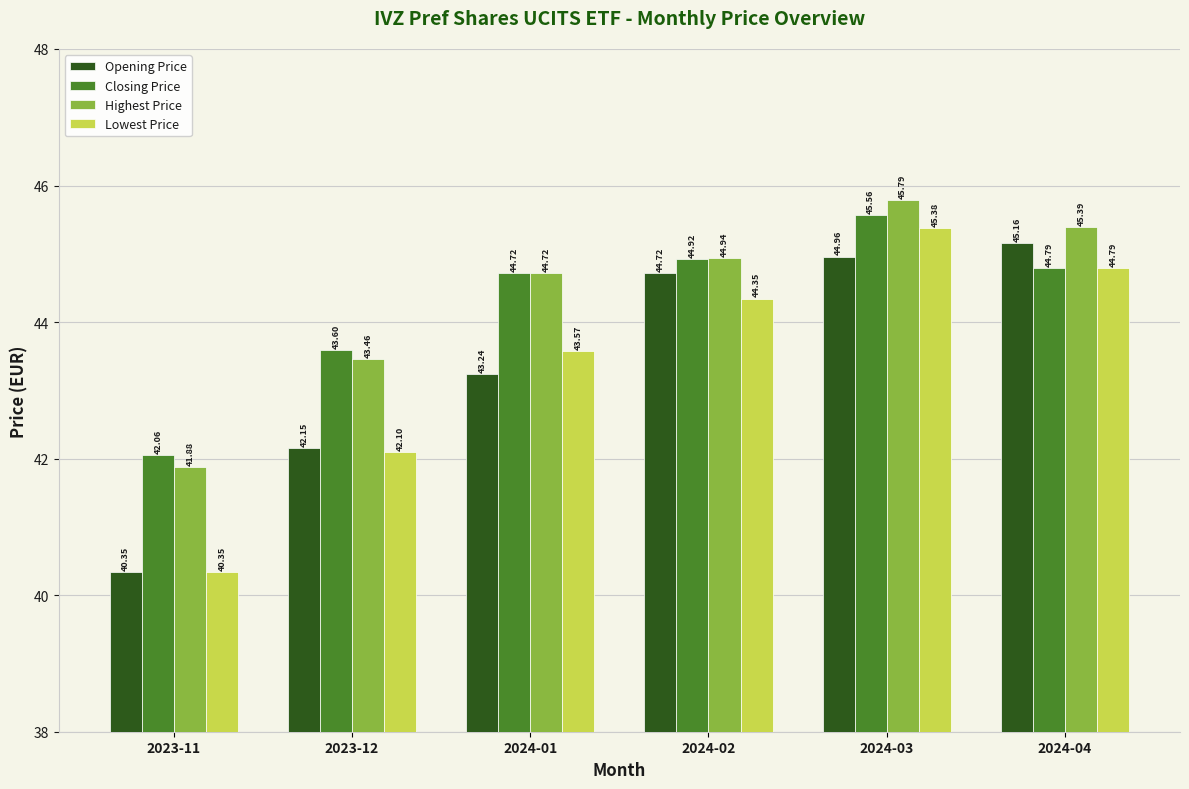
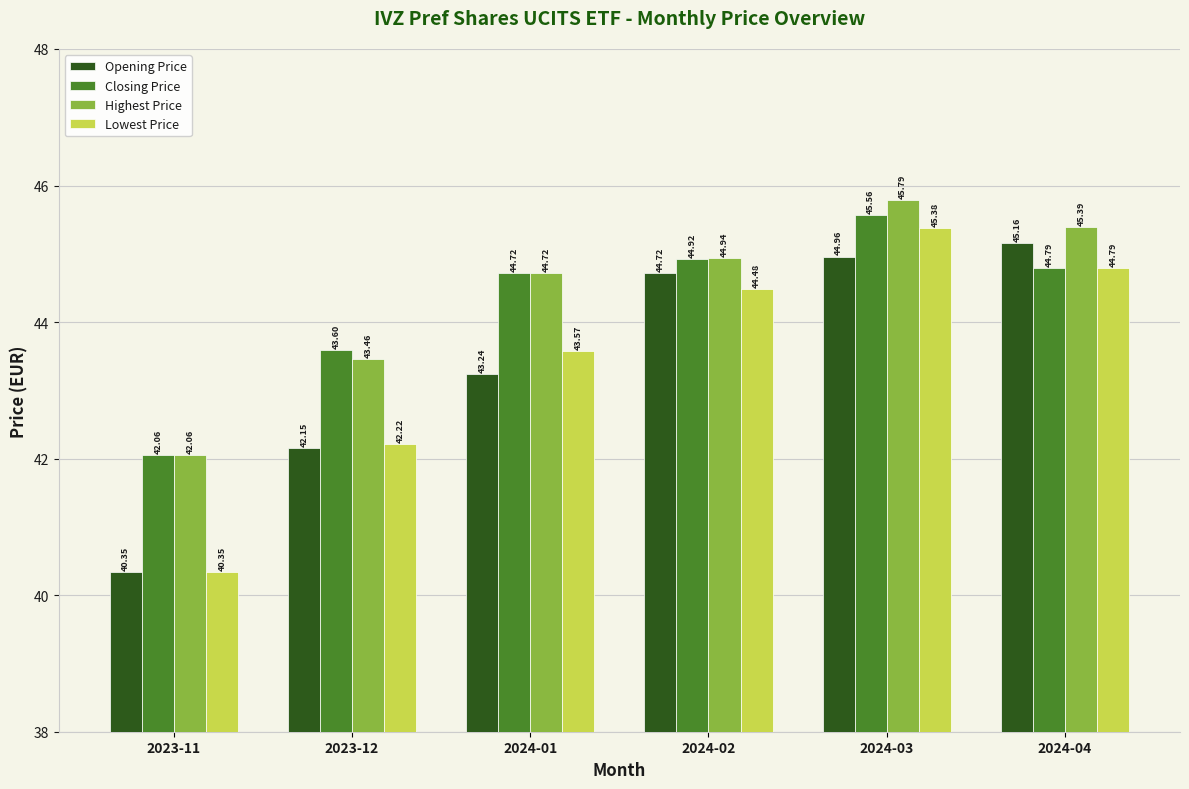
Highest Price, 2023-11: 41.88 -> 42.06
Lowest Price, 2023-12: 42.10 -> 42.22
Lowest Price, 2024-02: 44.35 -> 44.48
